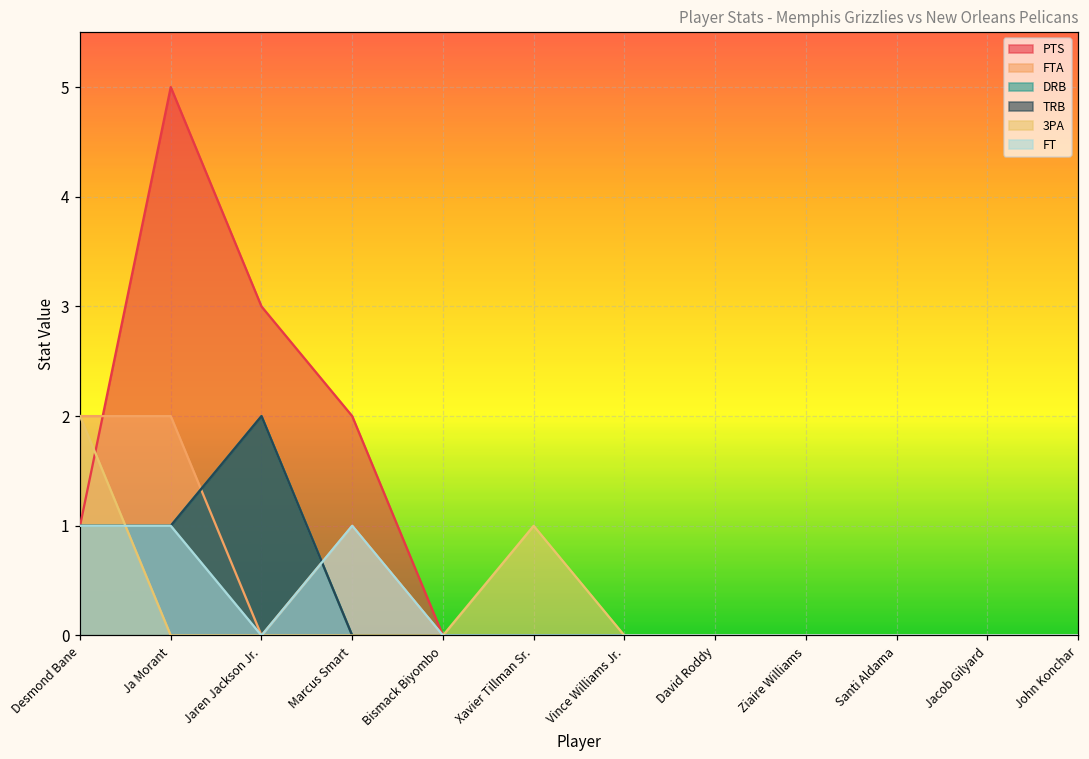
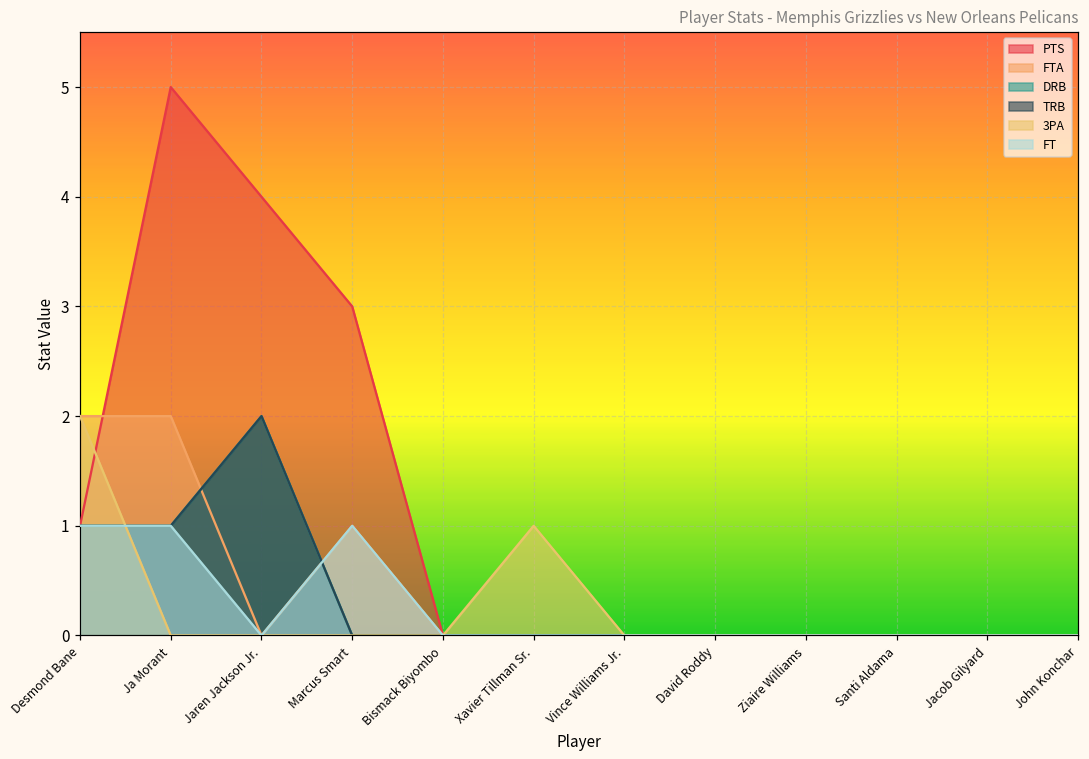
PTS, Jaren Jackson Jr.: 3 -> 4
PTS, Marcus Smart: 2 -> 3
